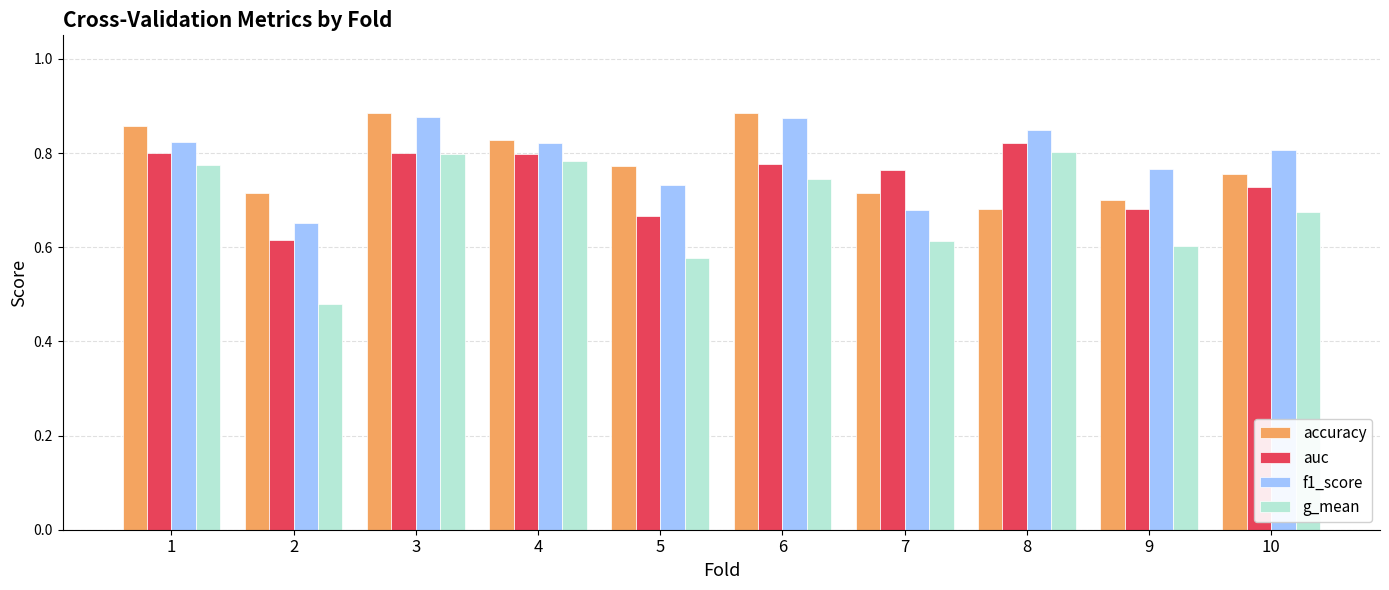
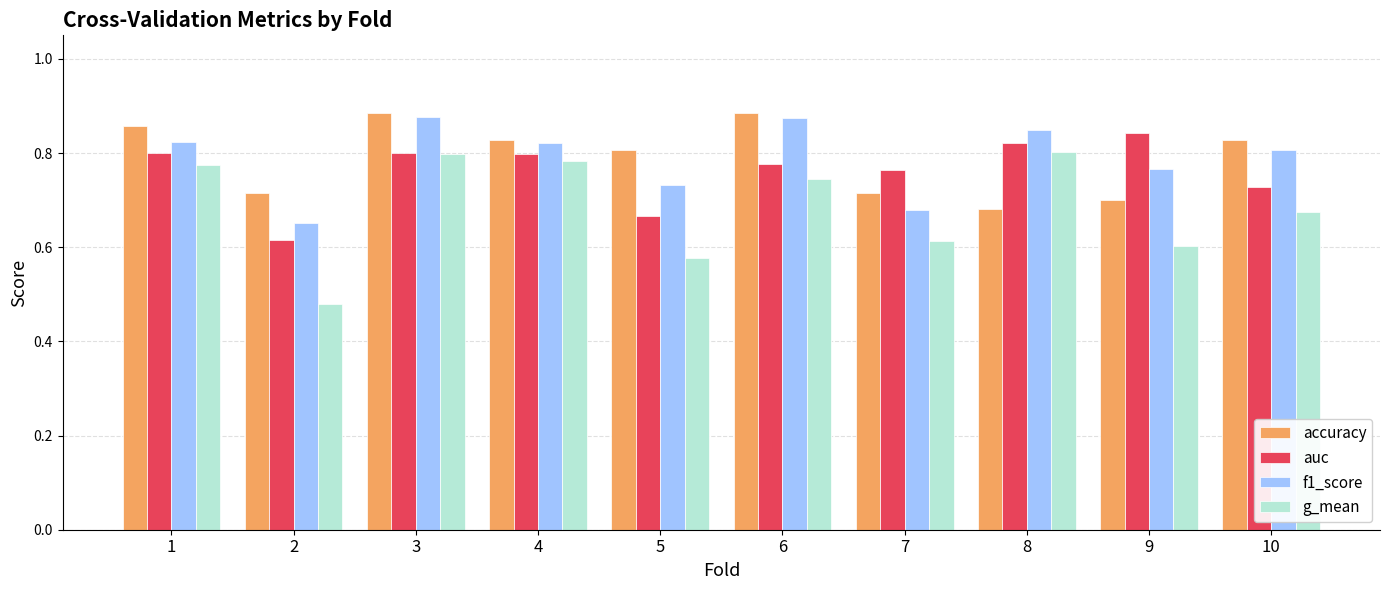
accuracy, 5: 0.77 -> 0.81
auc, 9: 0.68 -> 0.84
accuracy, 10: 0.76 -> 0.83
